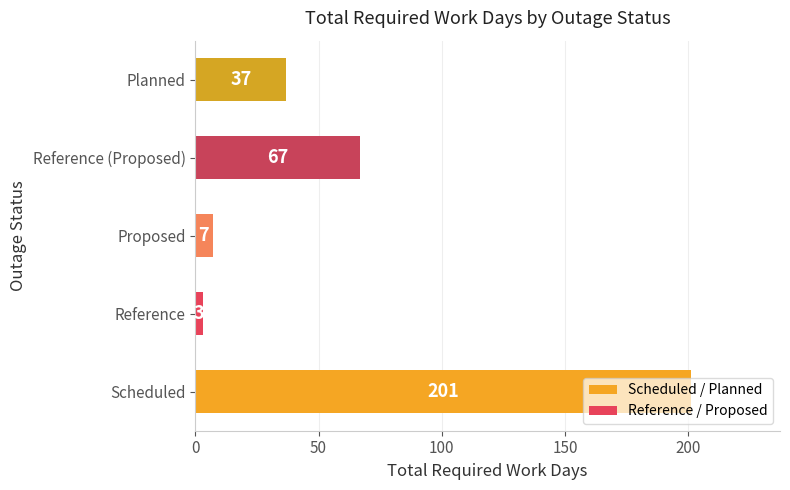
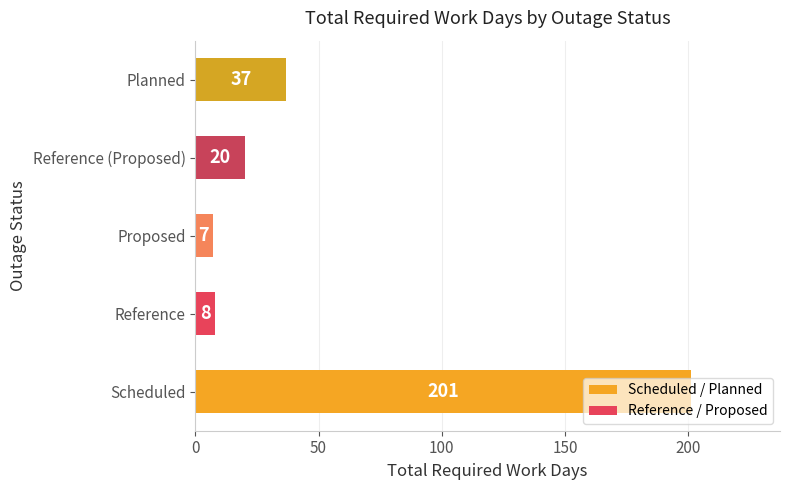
Reference (Proposed): 67 -> 20
Reference: 3 -> 8
